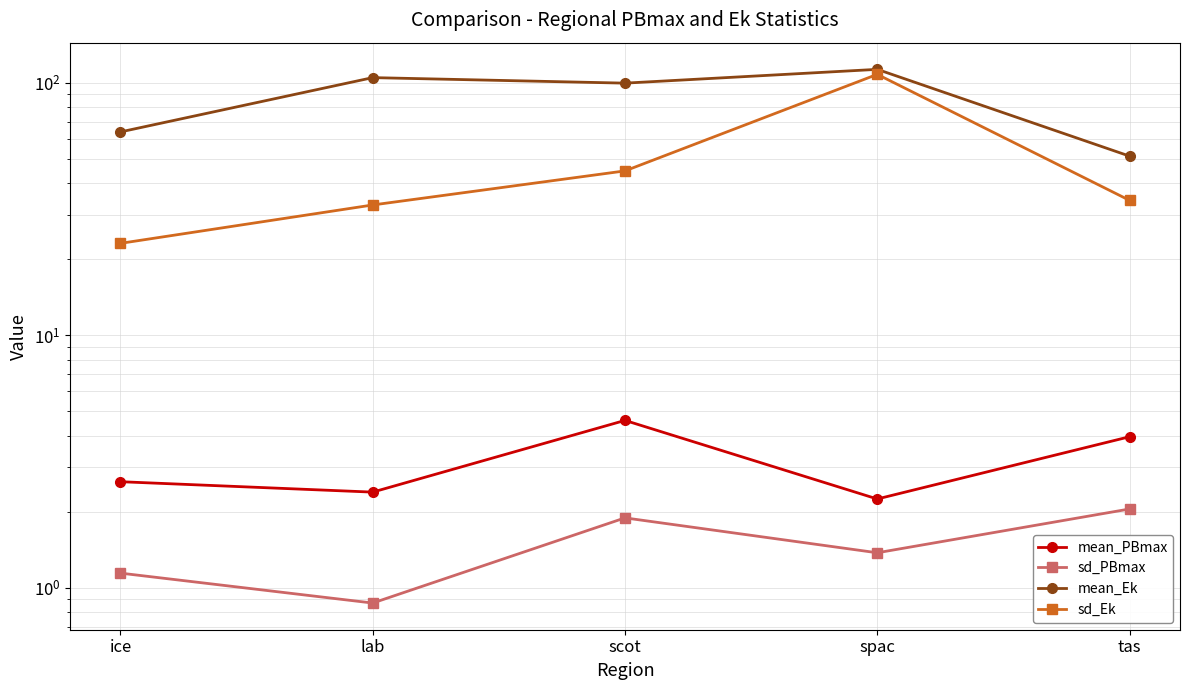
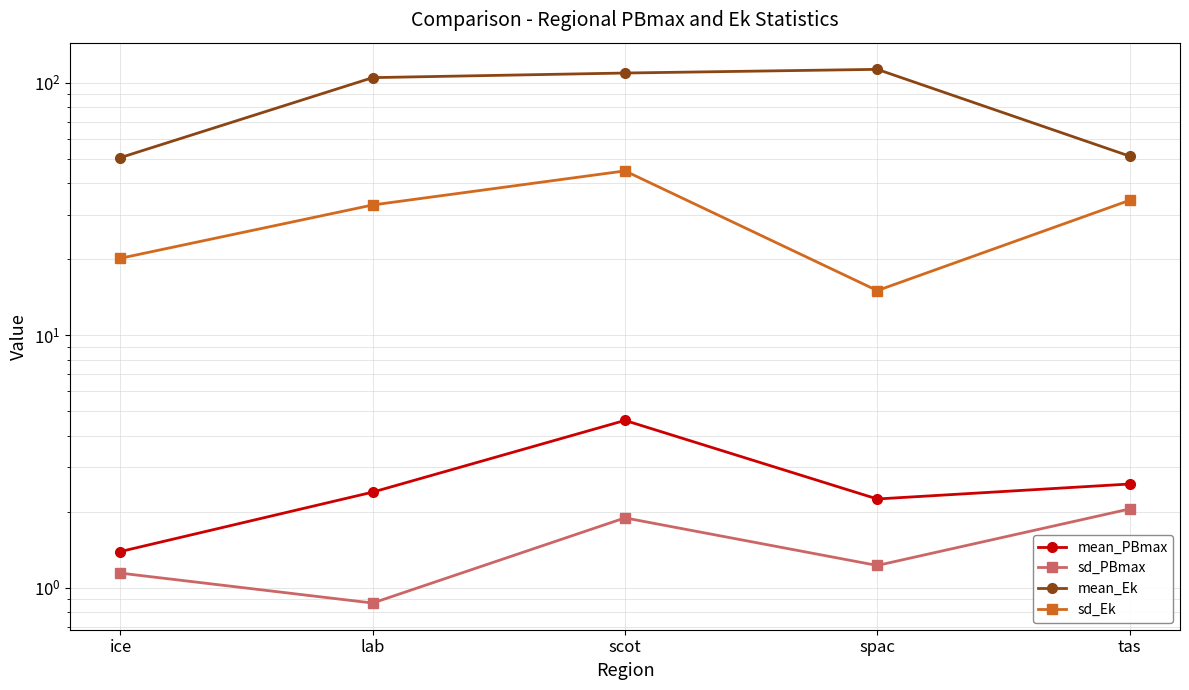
mean_PBmax, ice: 2.6 -> 1.4
mean_Ek, ice: 64 -> 51
sd_Ek, ice: 23 -> 20
mean_Ek, scot: 100 -> 109
sd_PBmax, spac: 1.4 -> 1.2
sd_Ek, spac: 108 -> 15
mean_PBmax, tas: 4.0 -> 2.6
